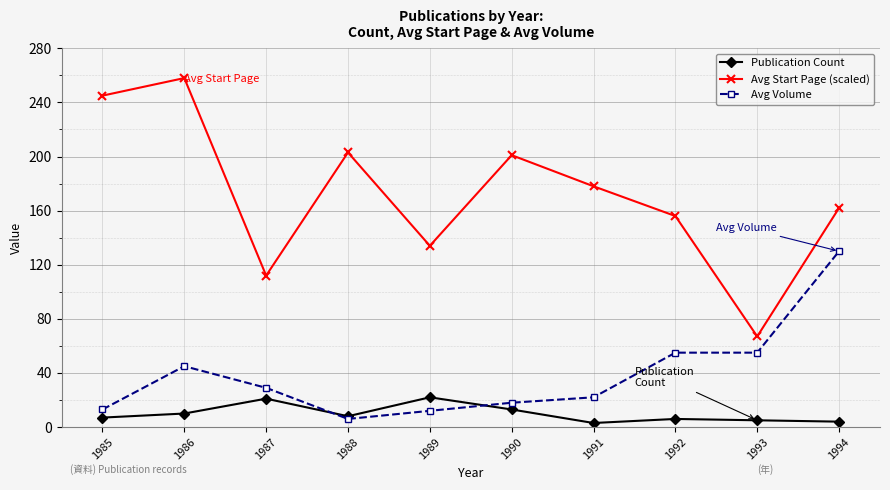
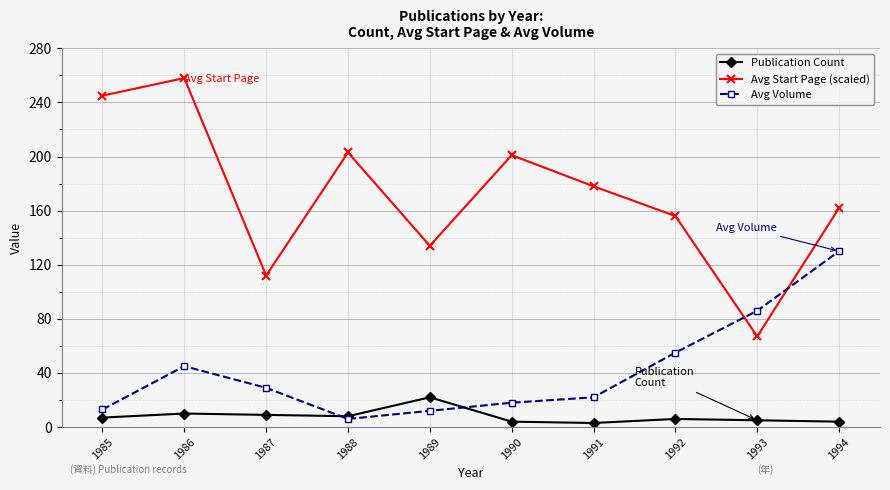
Publication Count, 1987: 21 -> 9
Publication Count, 1990: 13 -> 4
Avg Volume, 1993: 55 -> 86
